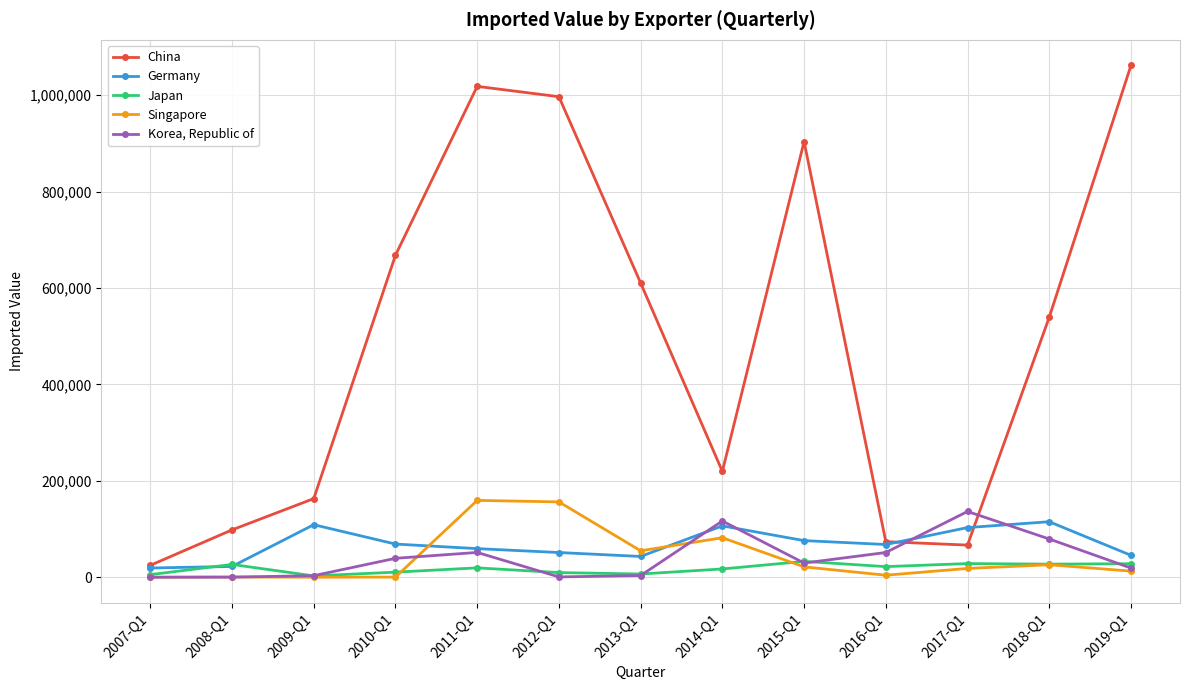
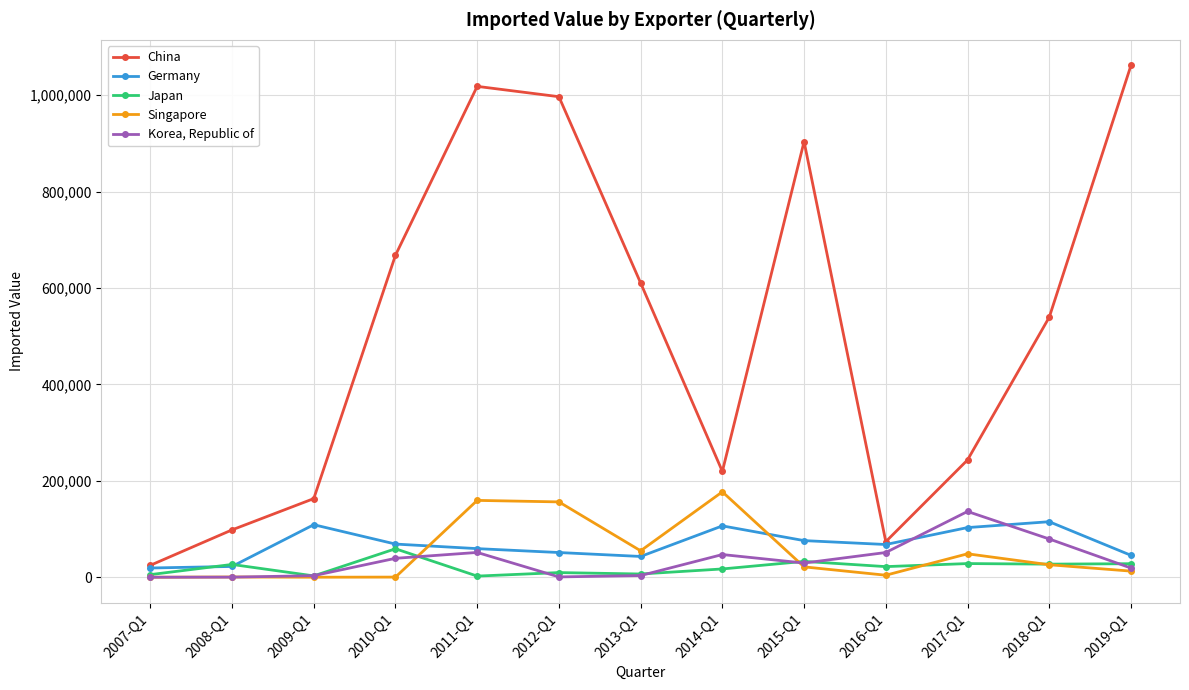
Japan, 2010-Q1: 10,000 -> 60,000
Japan, 2011-Q1: 20,000 -> 0
Singapore, 2014-Q1: 80,000 -> 180,000
Korea, Republic of, 2014-Q1: 120,000 -> 50,000
China, 2017-Q1: 70,000 -> 240,000
Singapore, 2017-Q1: 20,000 -> 50,000
